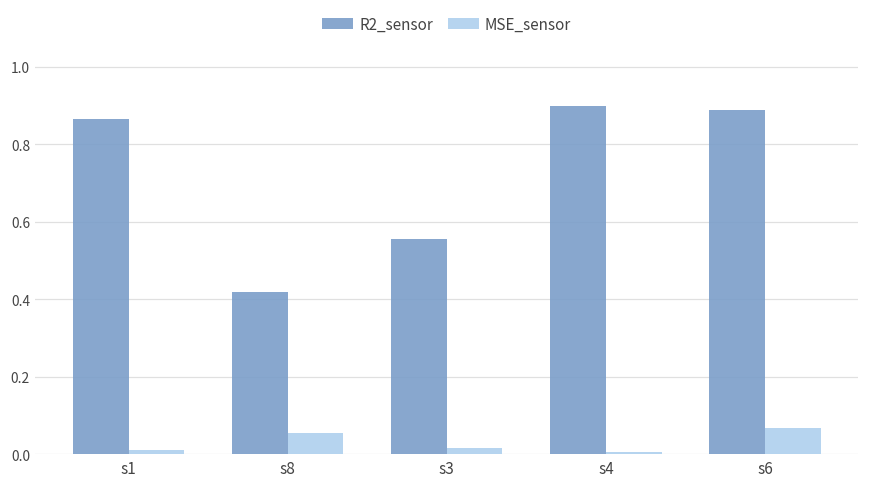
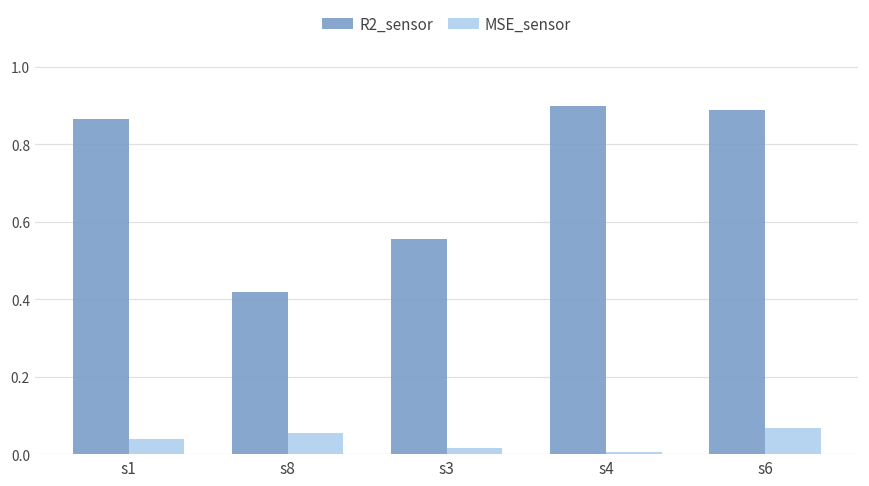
MSE_sensor, s1: 0.01 -> 0.04
